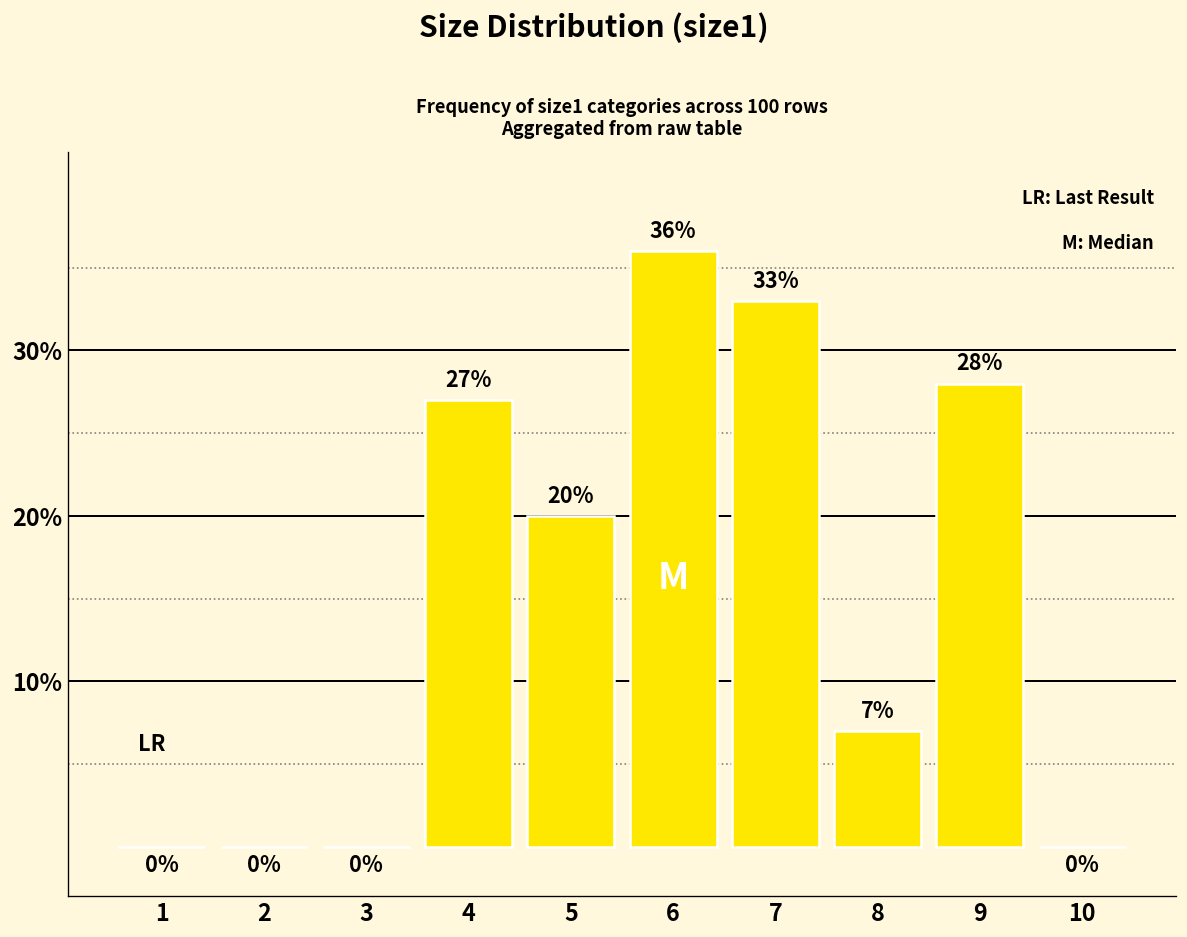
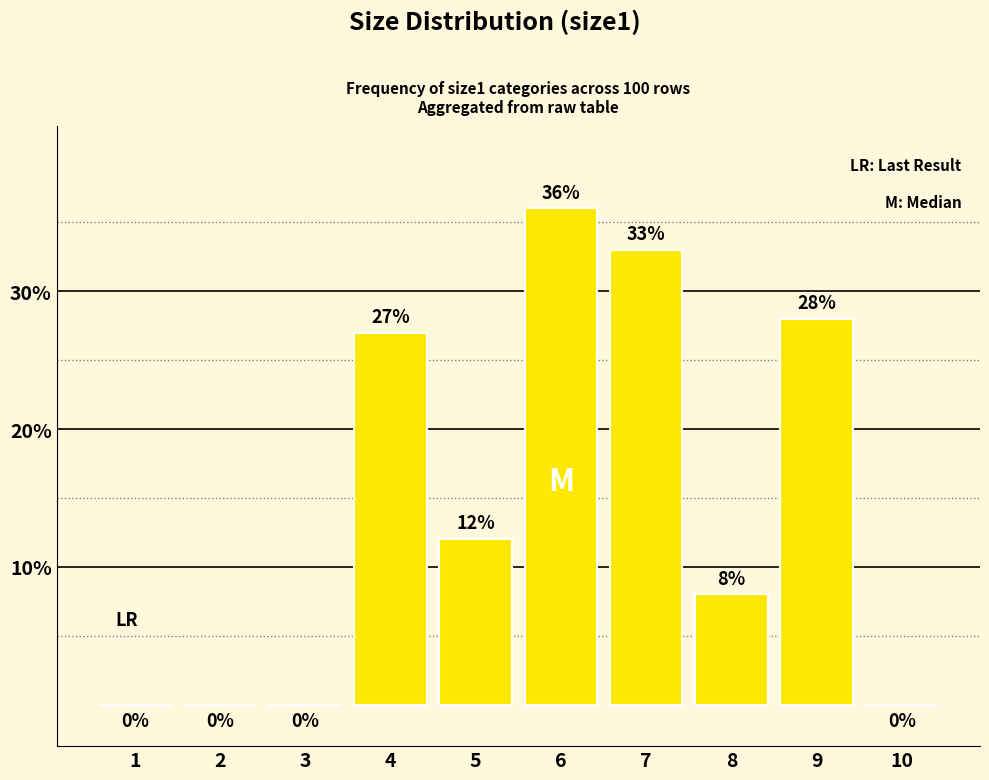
5: 20% -> 12%
8: 7% -> 8%
